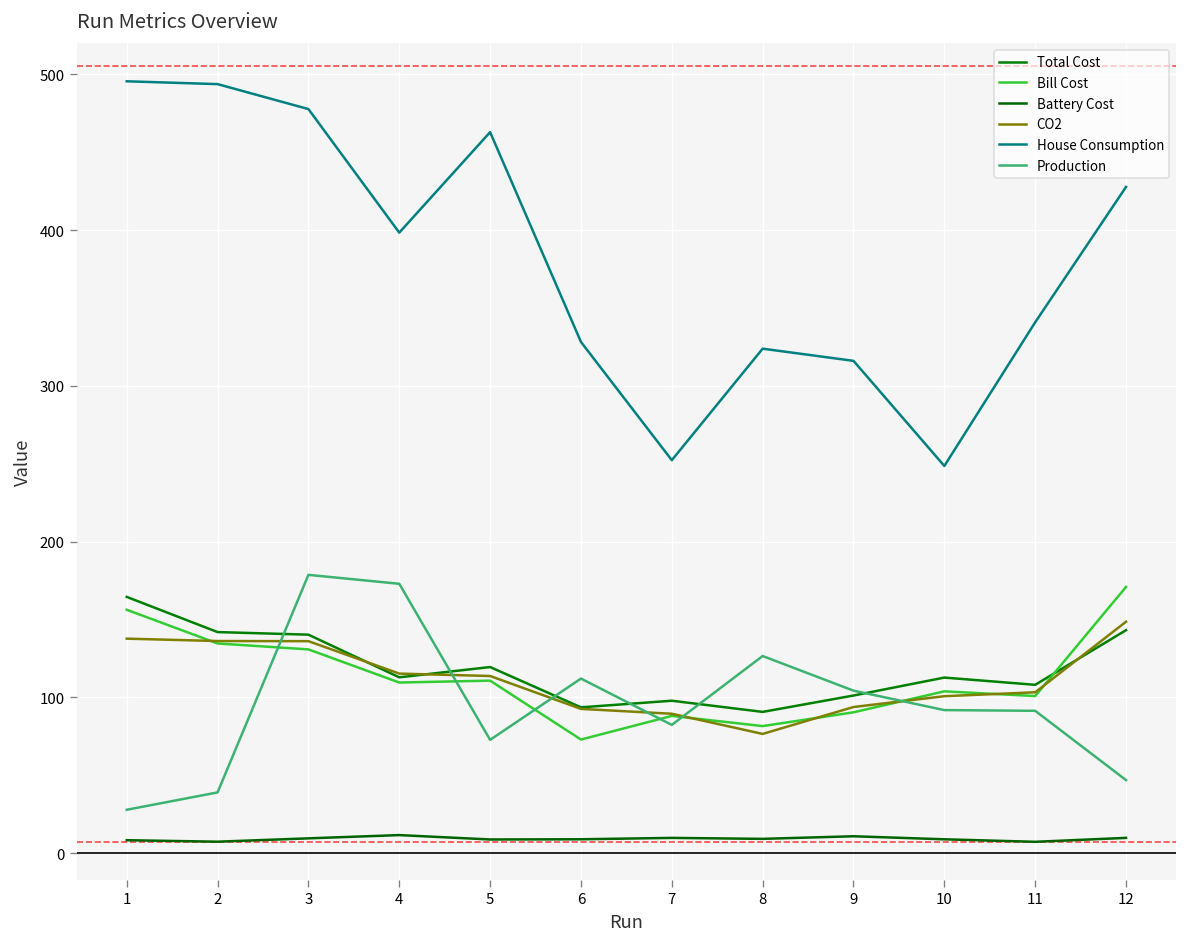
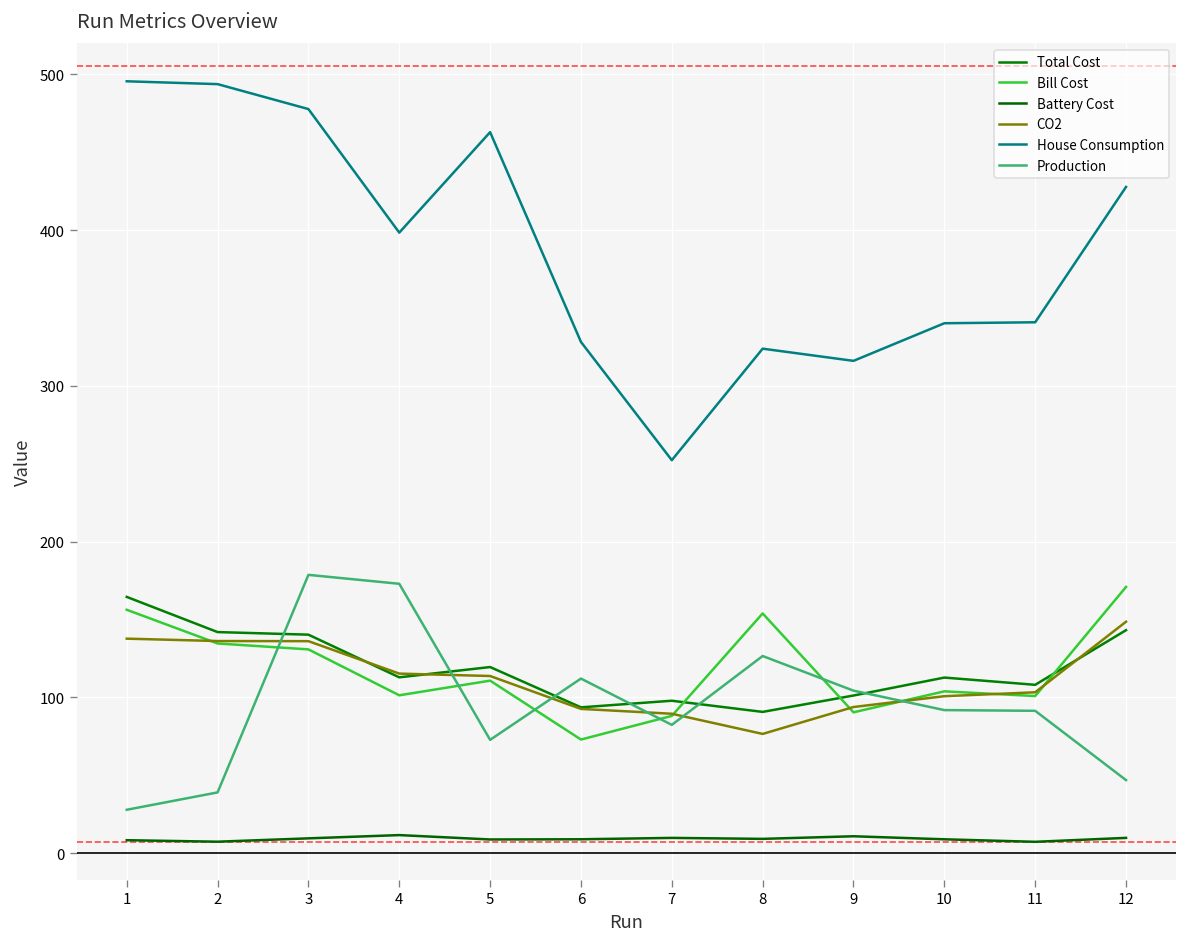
Bill Cost, 4: 110 -> 101
Bill Cost, 8: 82 -> 154
House Consumption, 10: 249 -> 340
